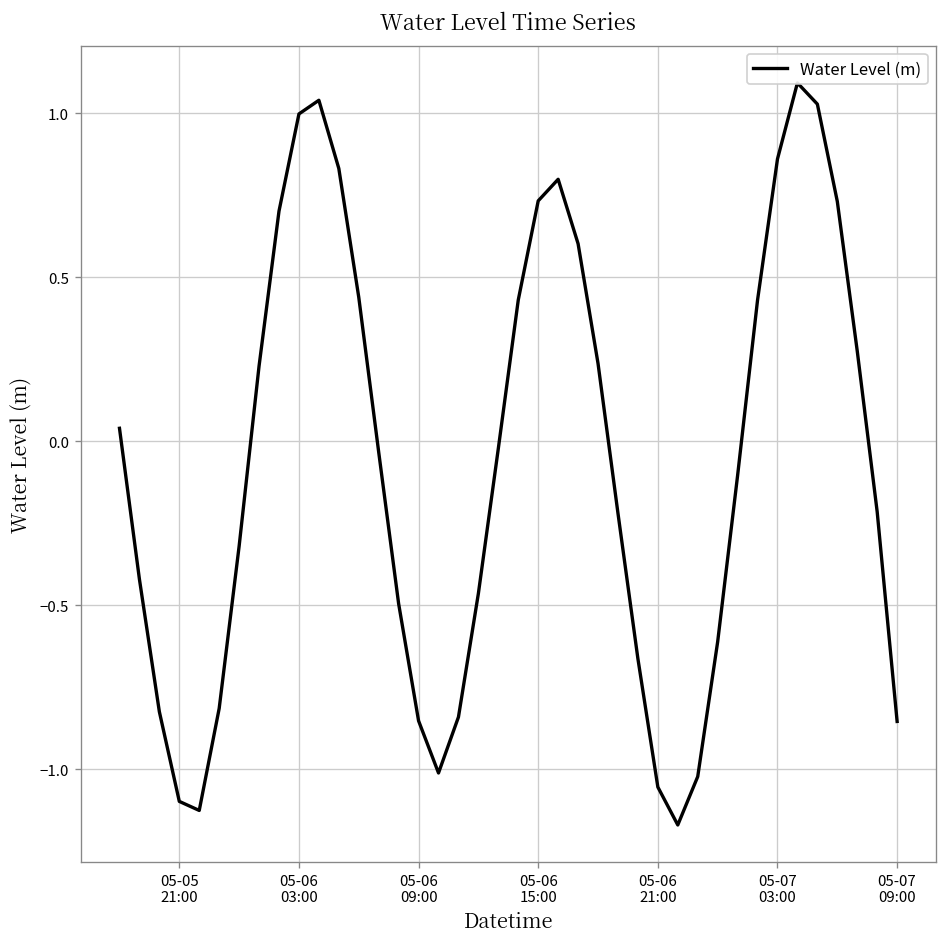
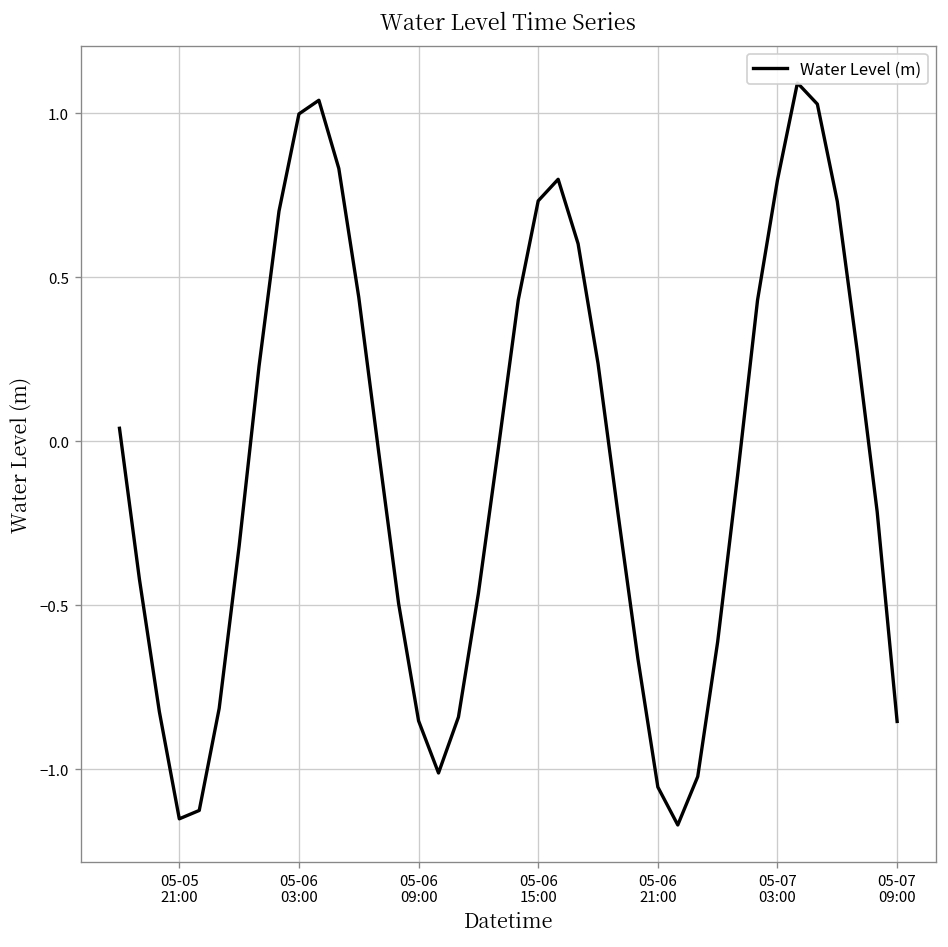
05-05 21:00: -1.10 -> -1.15
05-07 03:00: 0.86 -> 0.80
